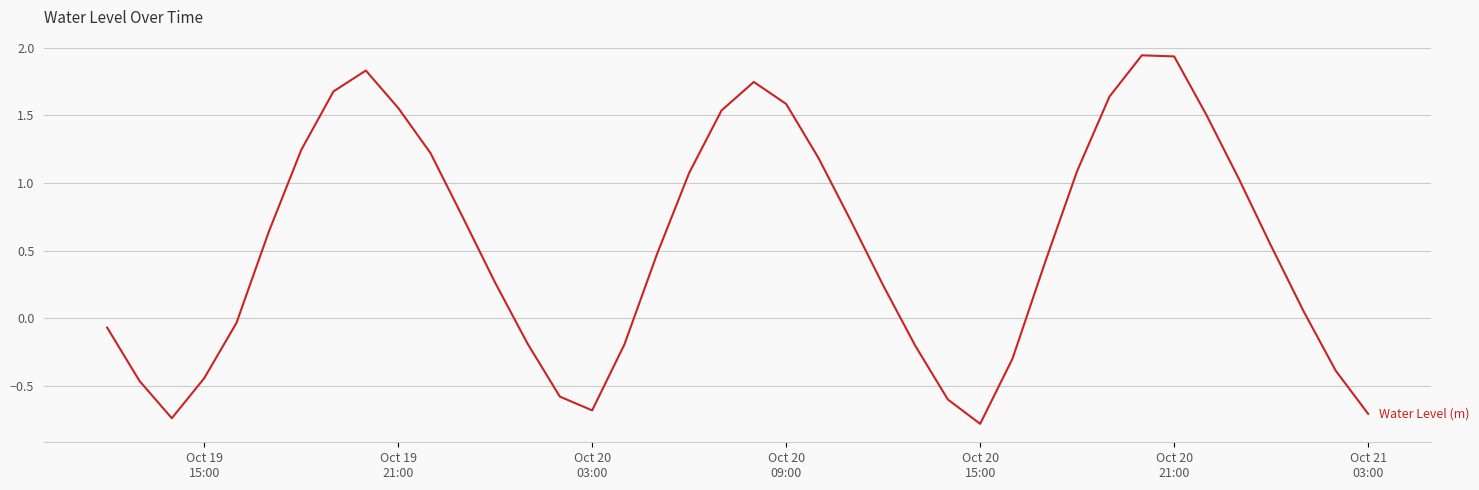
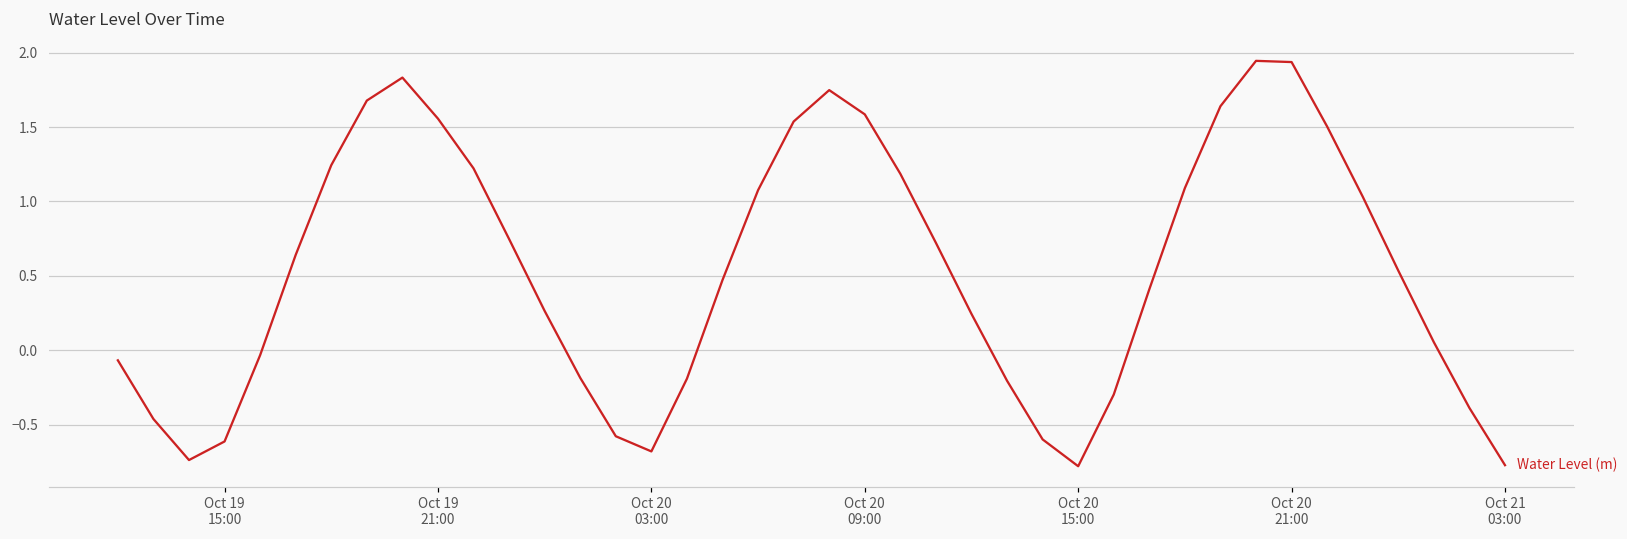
Oct 19 15:00: -0.44 -> -0.61
Oct 21 03:00: -0.70 -> -0.77
